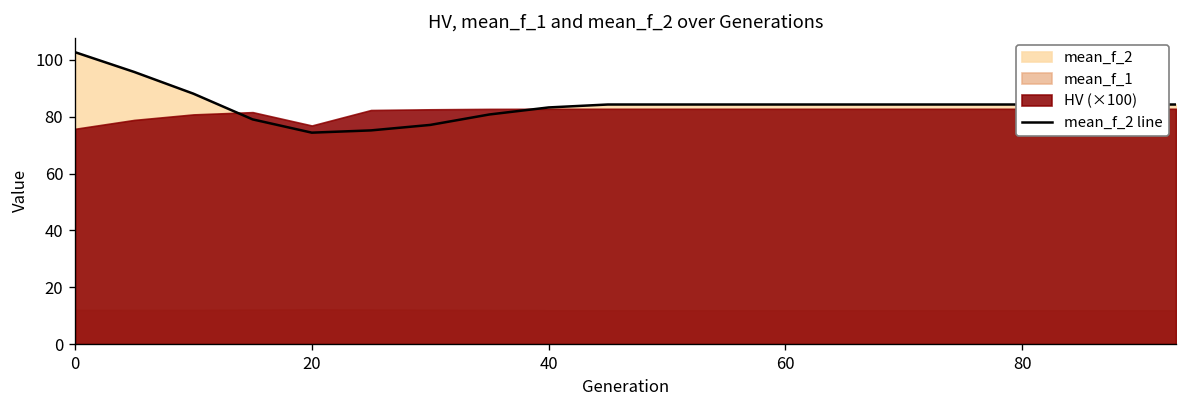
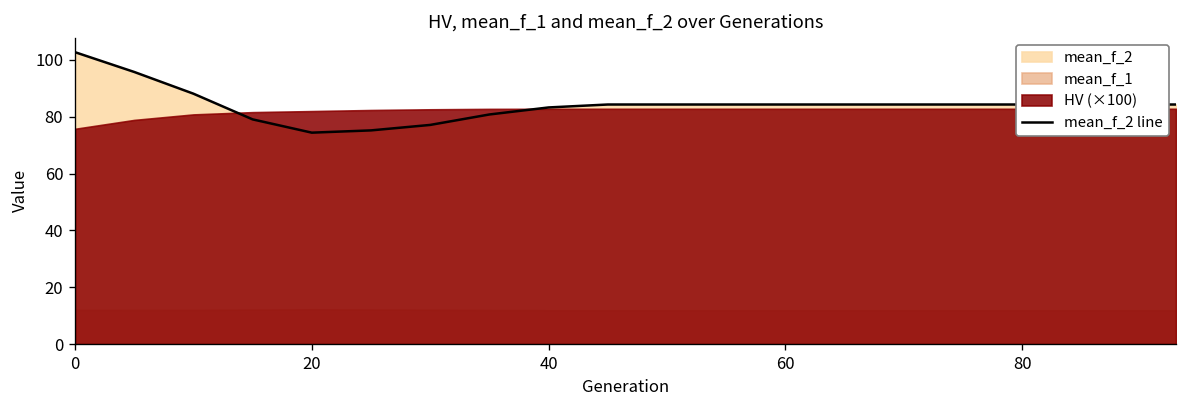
HV (×100), 20: 77 -> 82
